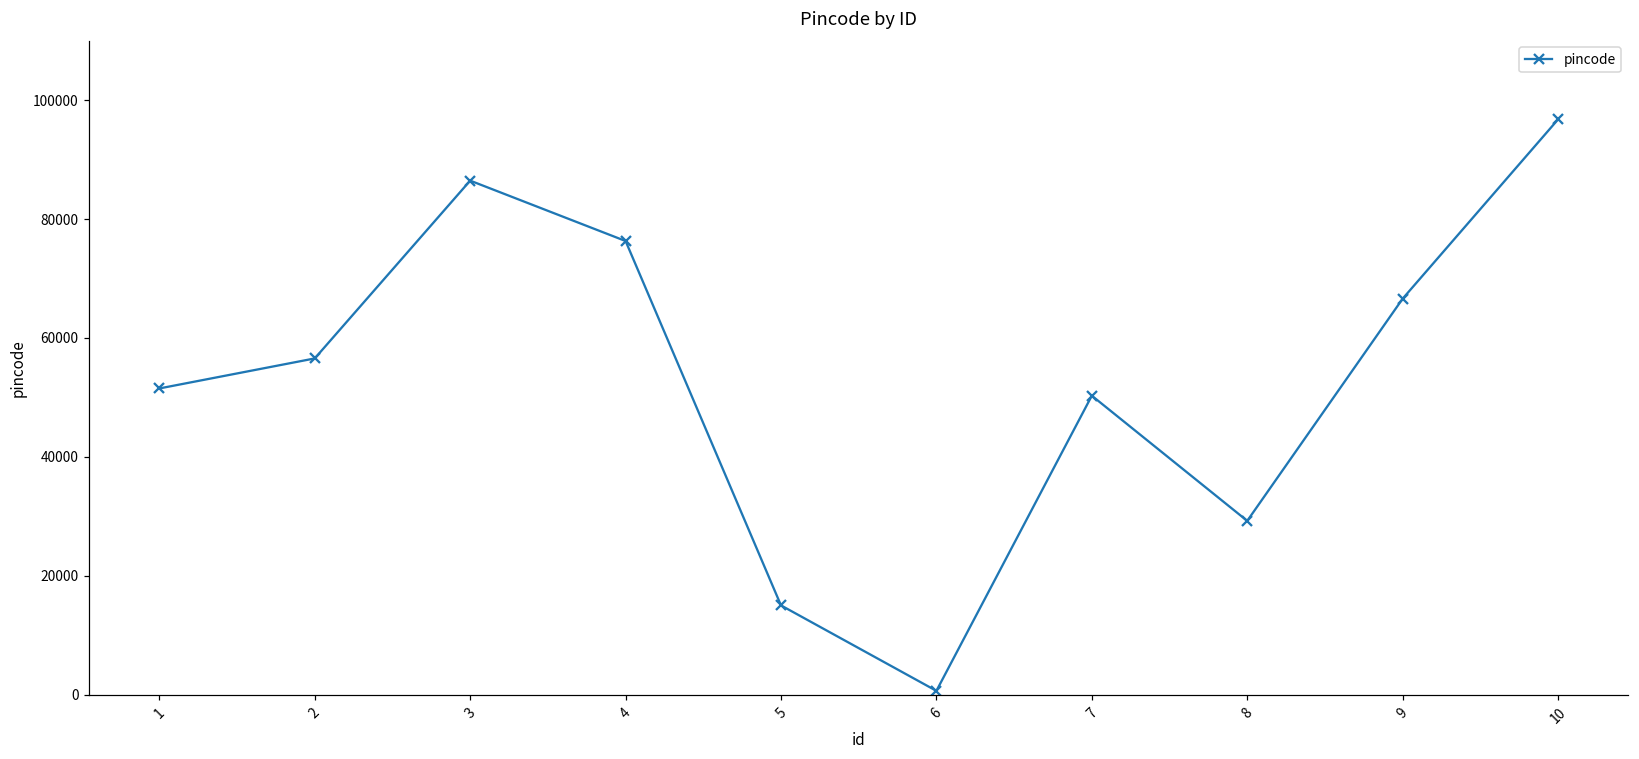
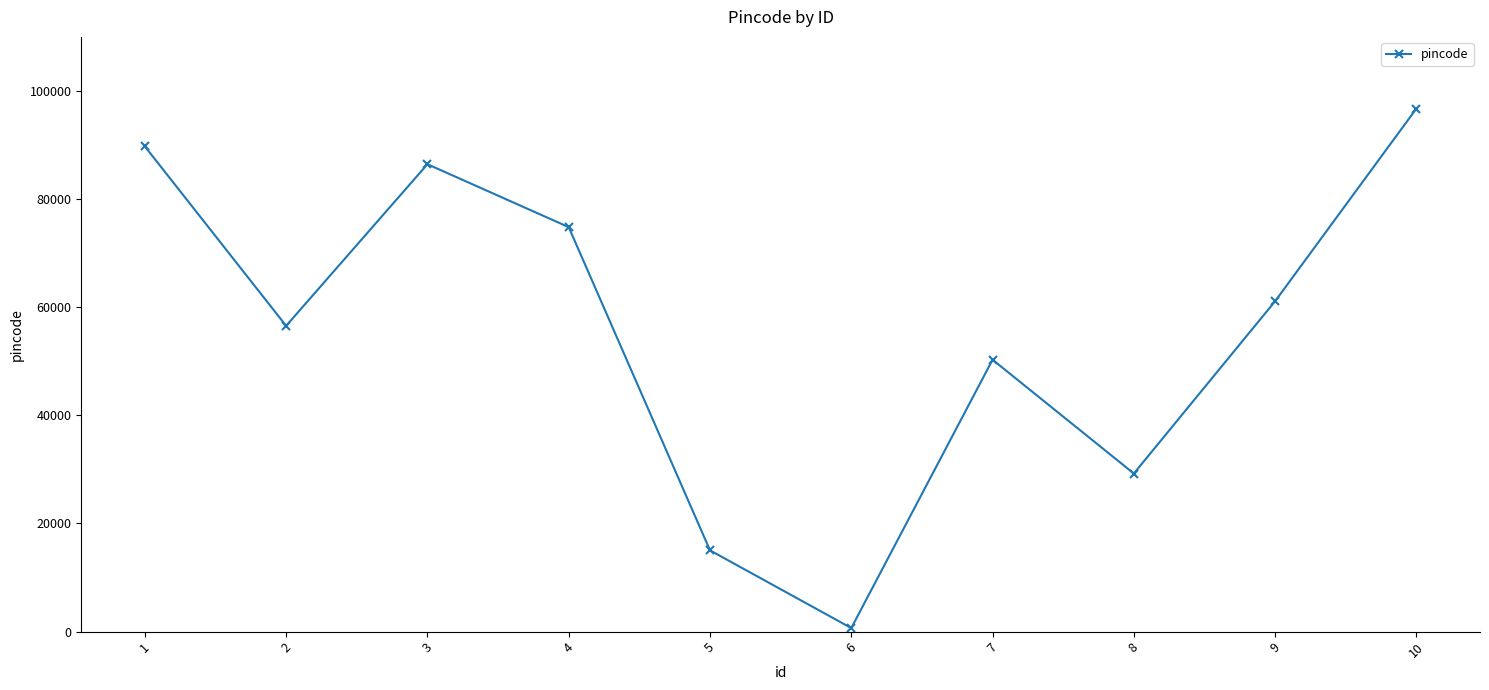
1: 52000 -> 90000
4: 76000 -> 75000
9: 67000 -> 61000
